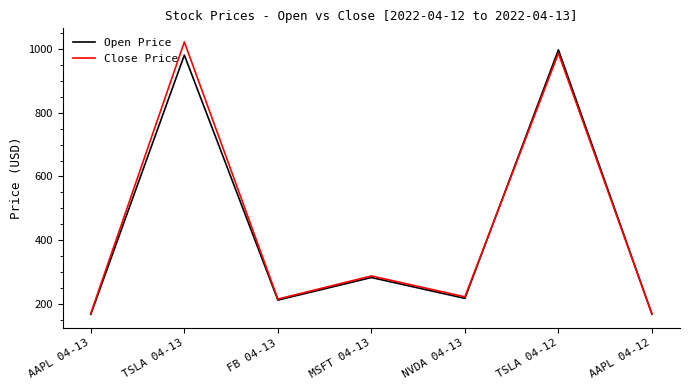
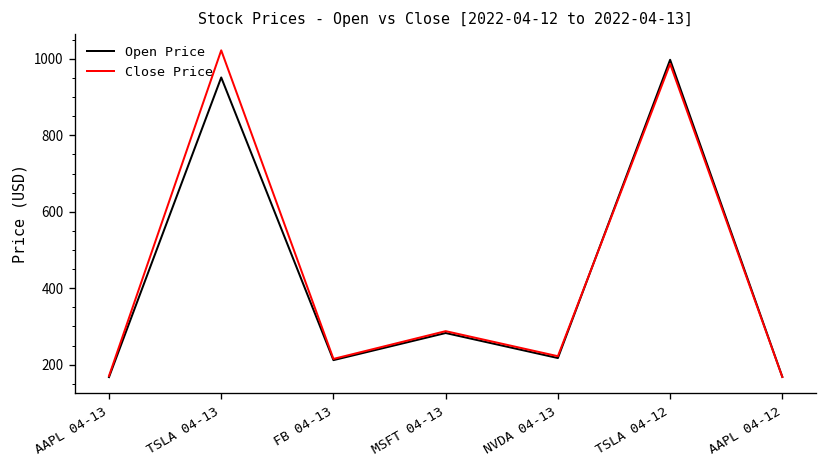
Open Price, TSLA 04-13: 980 -> 950
